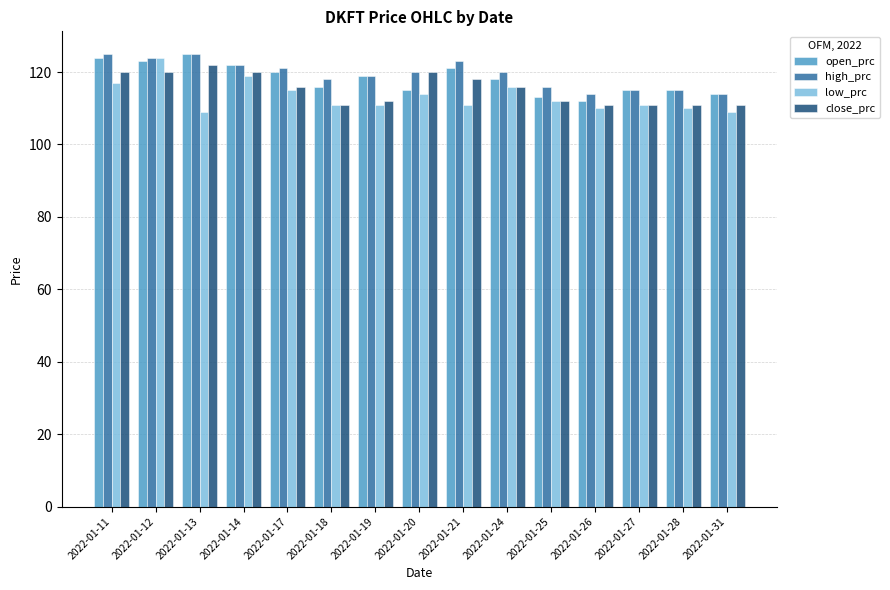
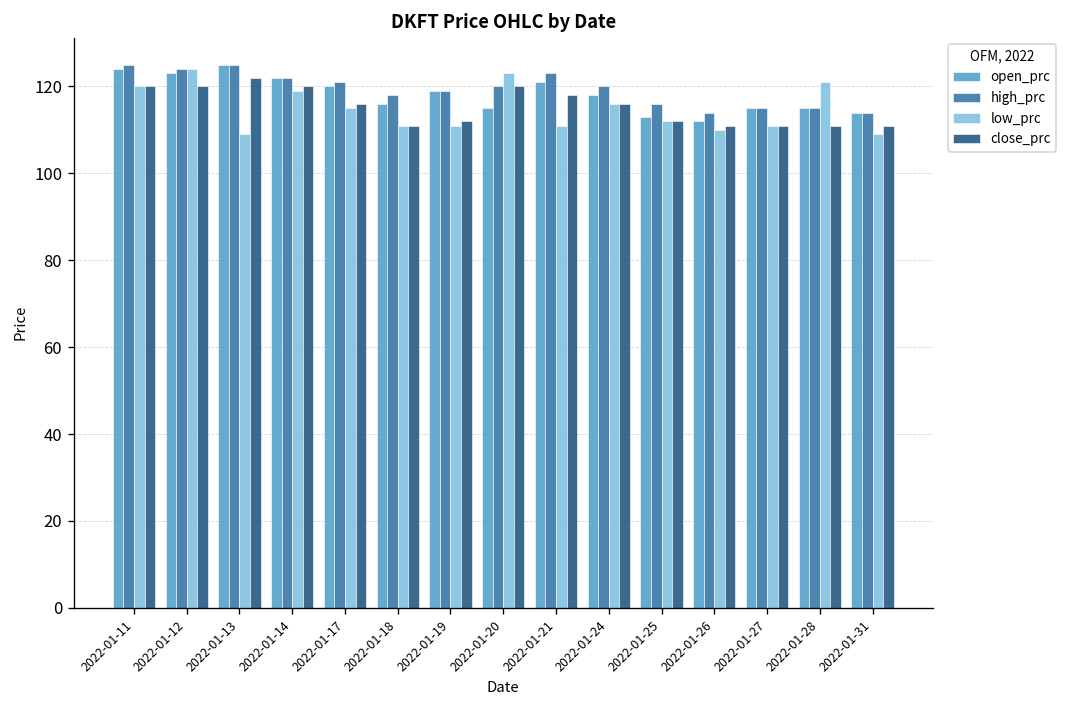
low_prc, 2022-01-11: 117 -> 120
low_prc, 2022-01-20: 114 -> 123
low_prc, 2022-01-28: 110 -> 121
